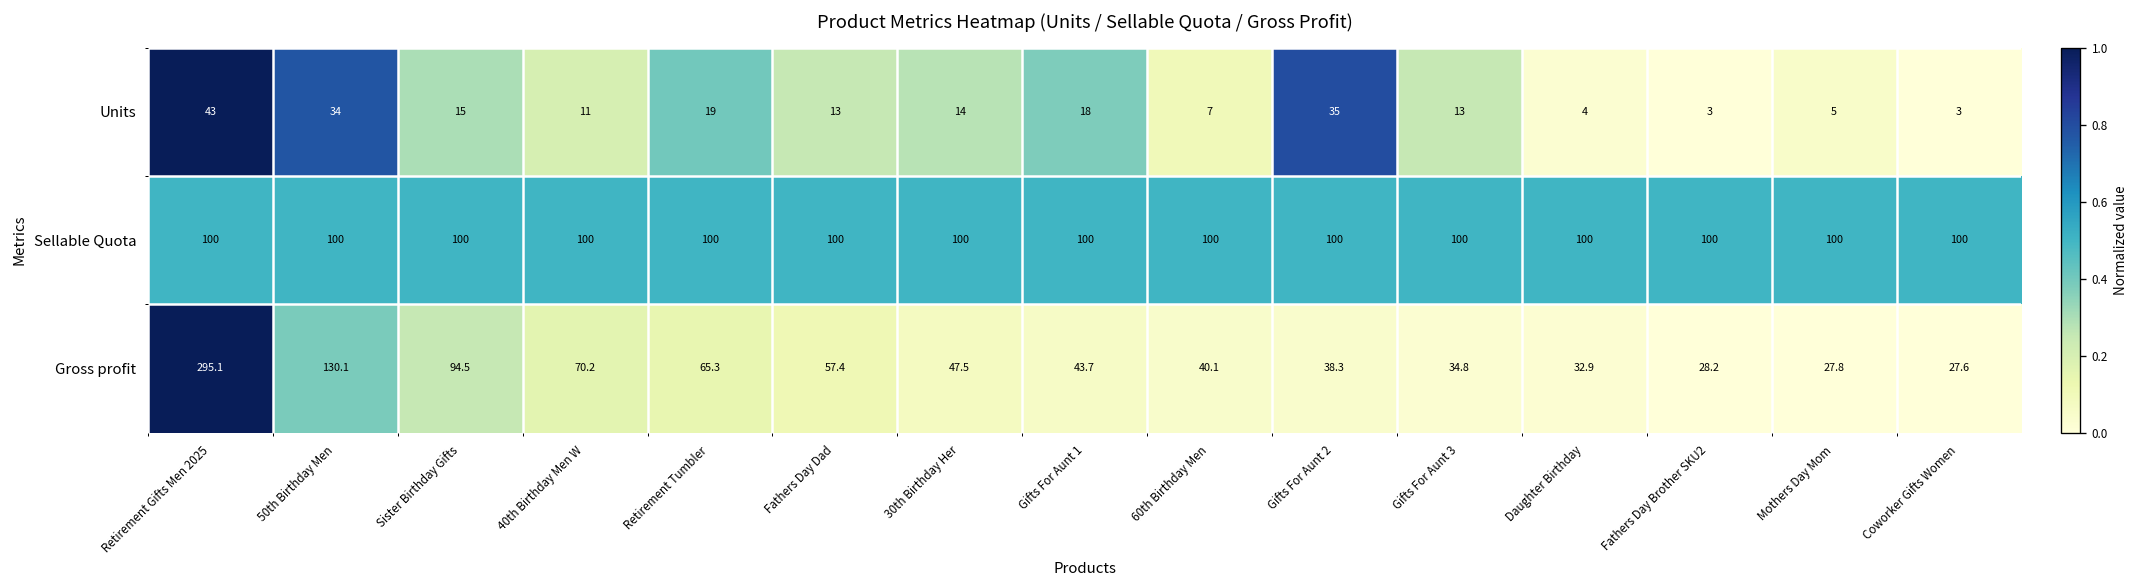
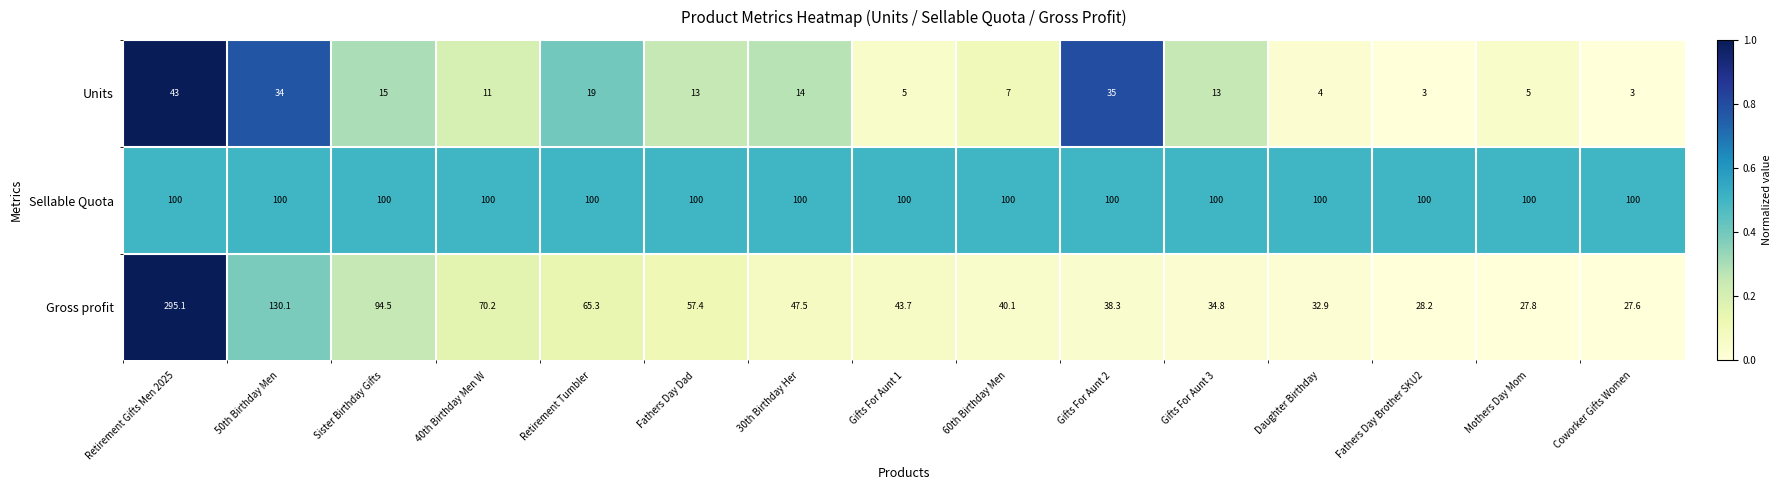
Units, Gifts For Aunt 1: 18 -> 5
